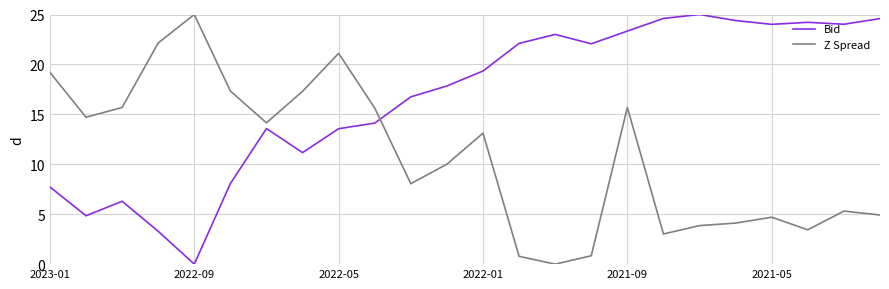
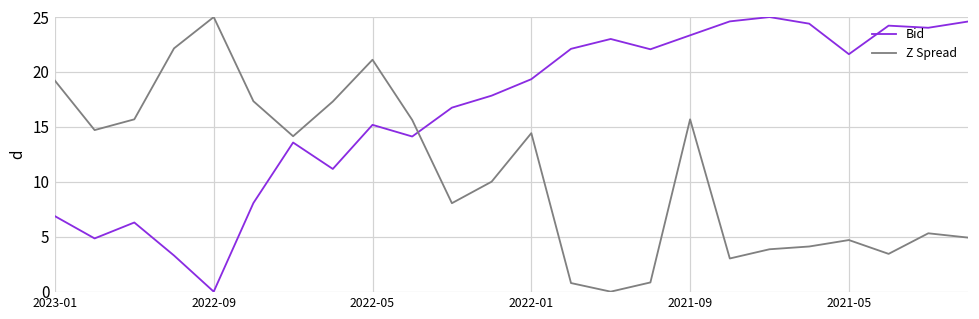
Bid, 2023-01: 8 -> 7
Bid, 2022-05: 14 -> 15
Z Spread, 2022-01: 13 -> 14
Bid, 2021-05: 24 -> 22
